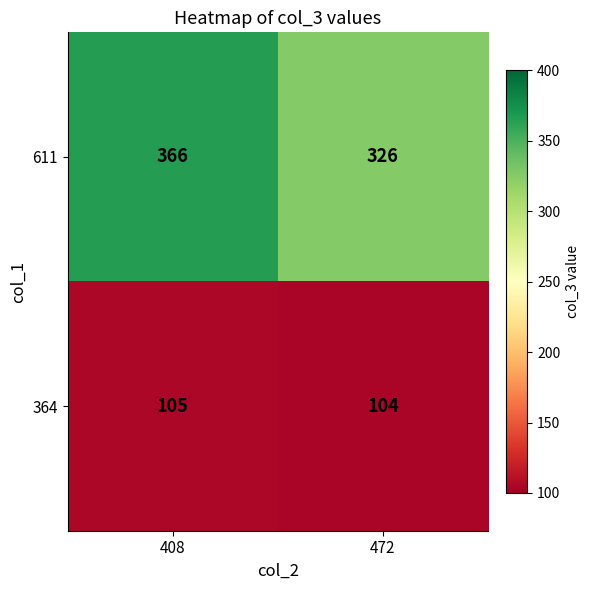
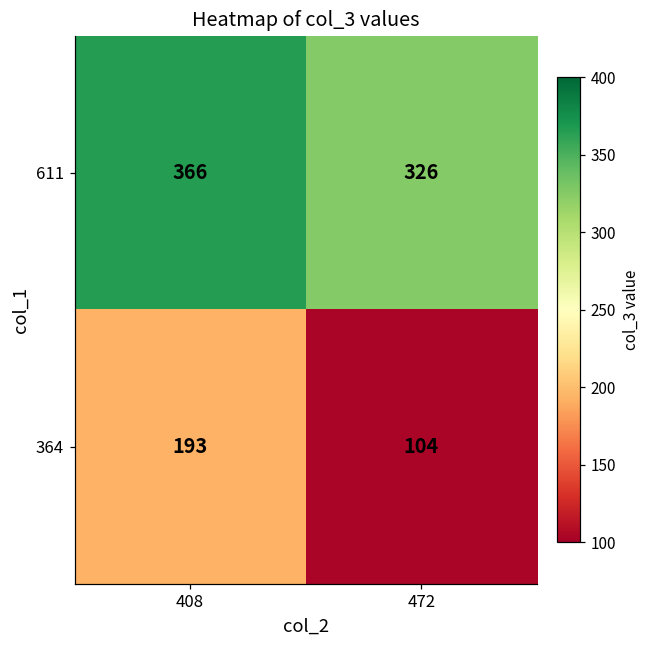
364, 408: 105 -> 193
